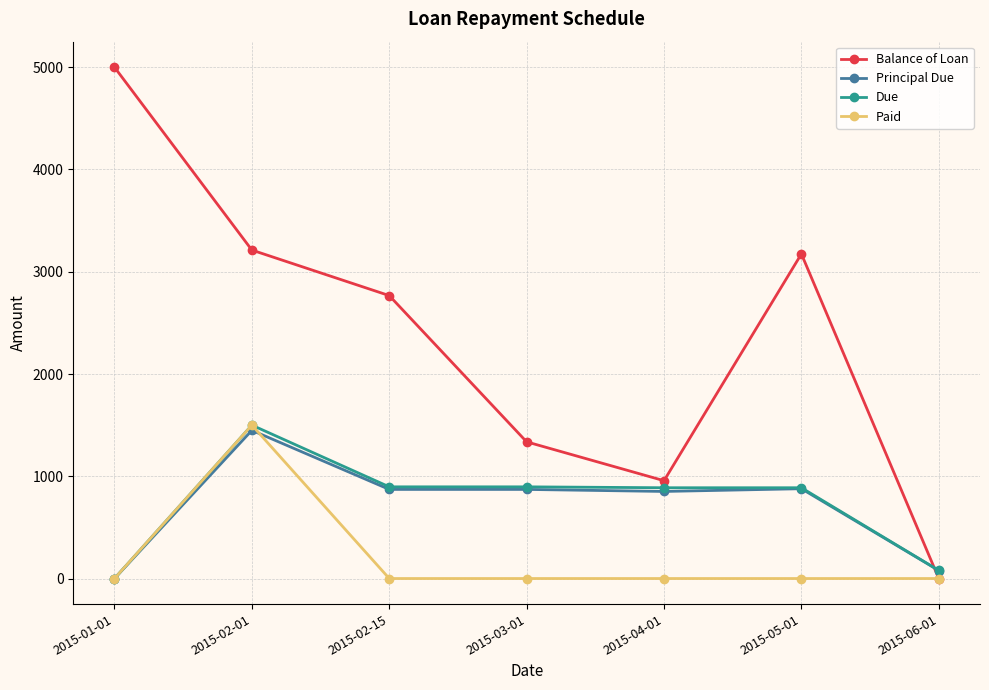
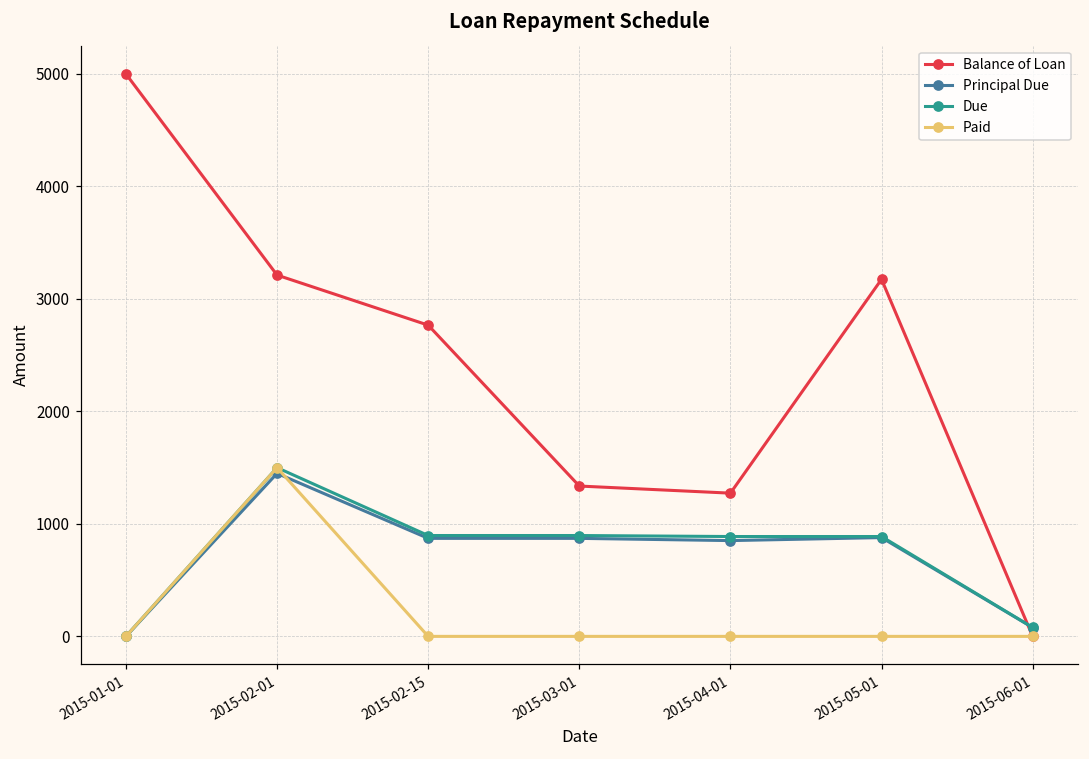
Balance of Loan, 2015-04-01: 960 -> 1270
